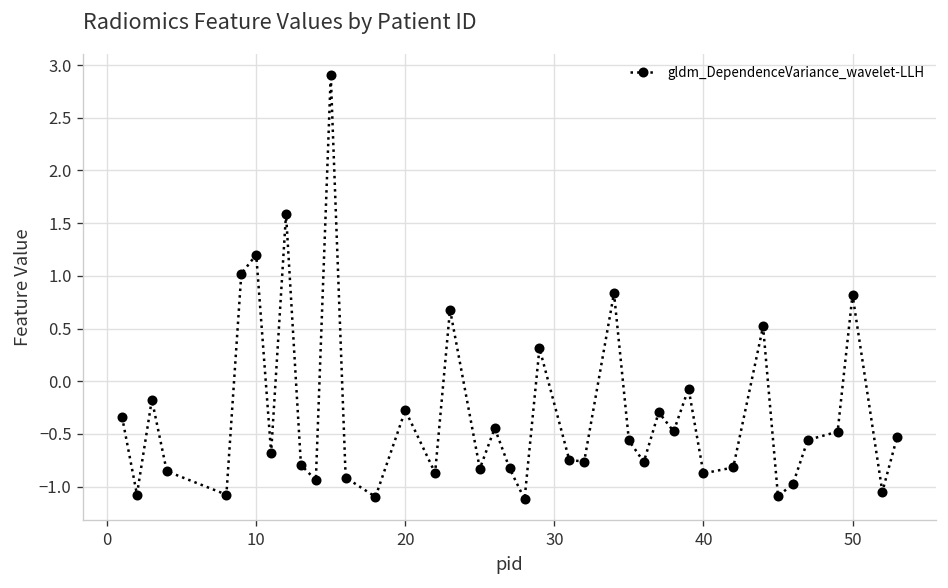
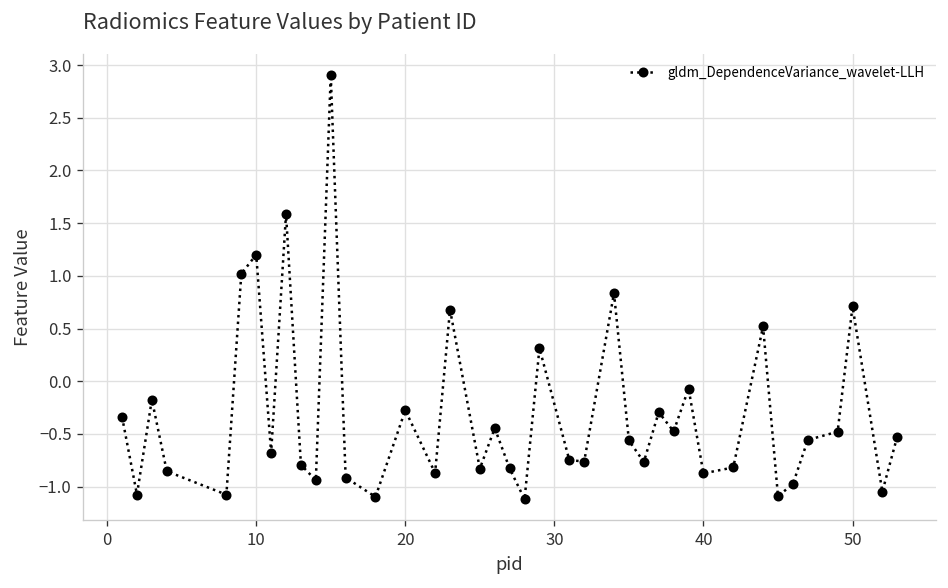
50: 0.8 -> 0.7
